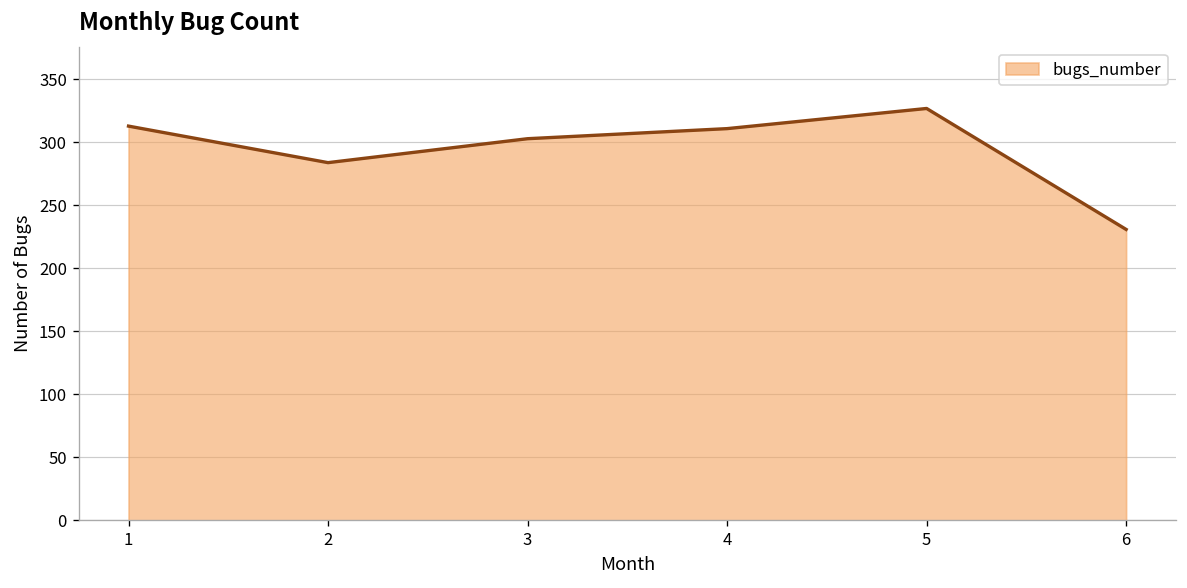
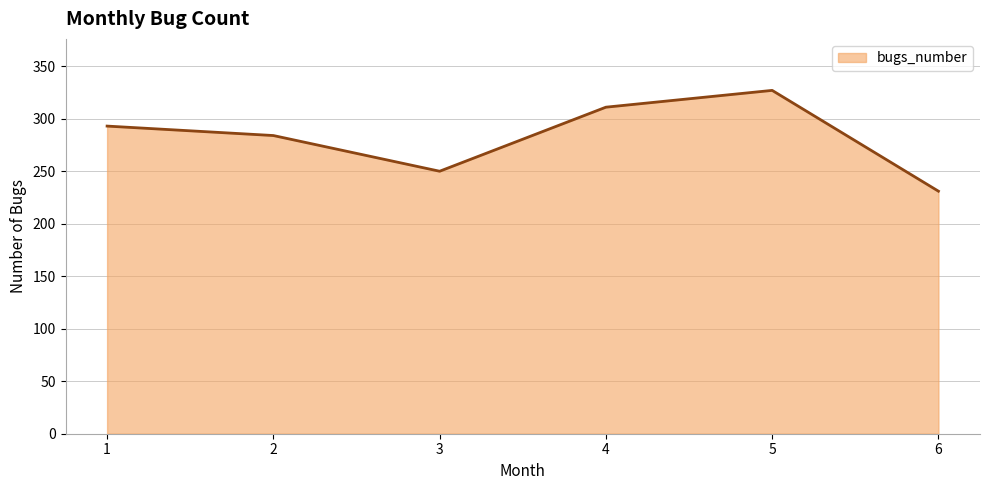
1: 313 -> 293
3: 303 -> 250
